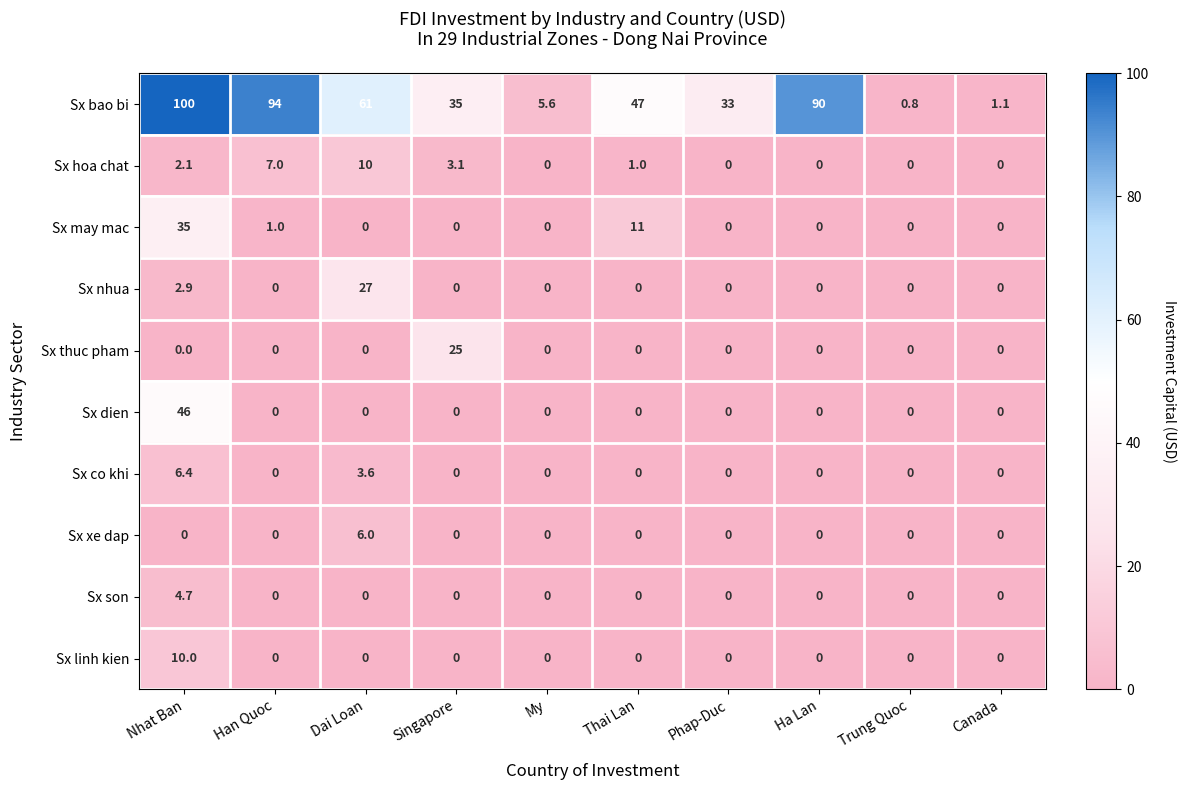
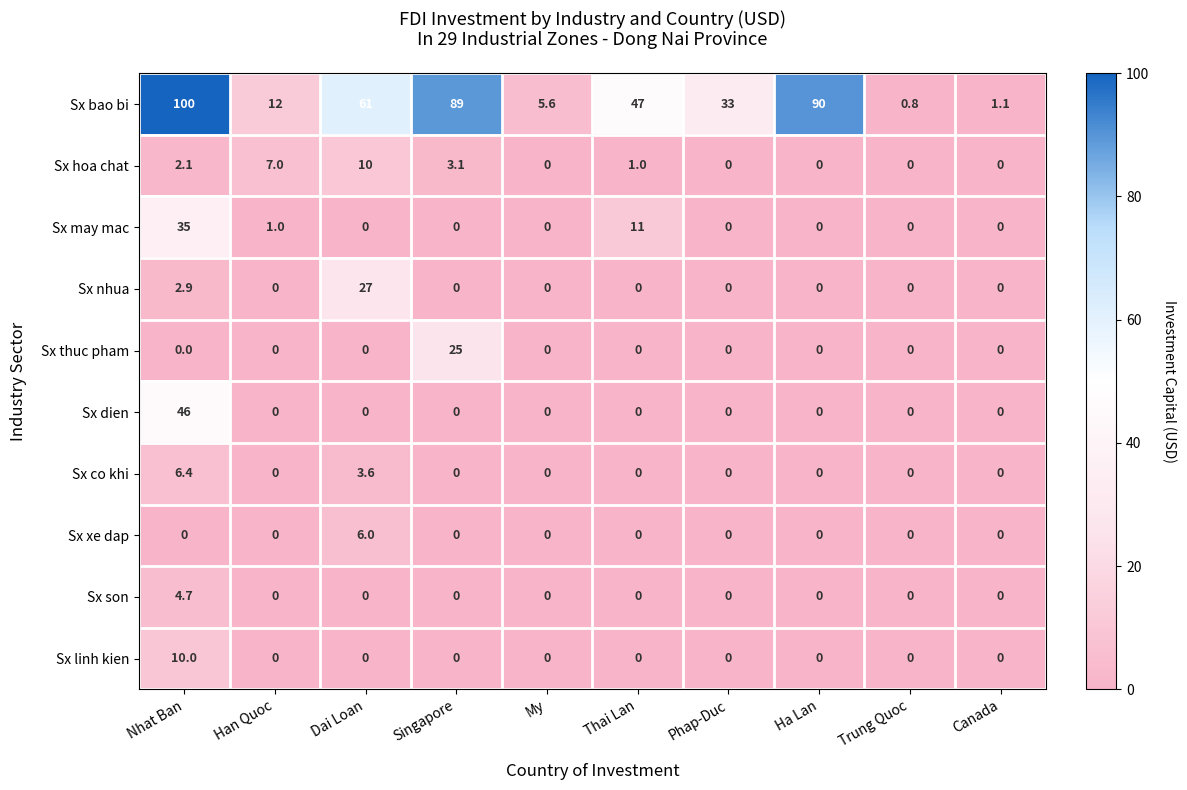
Sx bao bi, Han Quoc: 94 -> 12
Sx bao bi, Singapore: 35 -> 89
